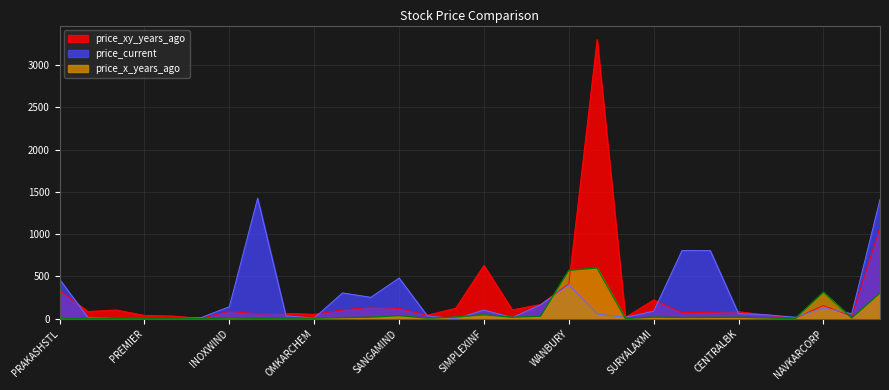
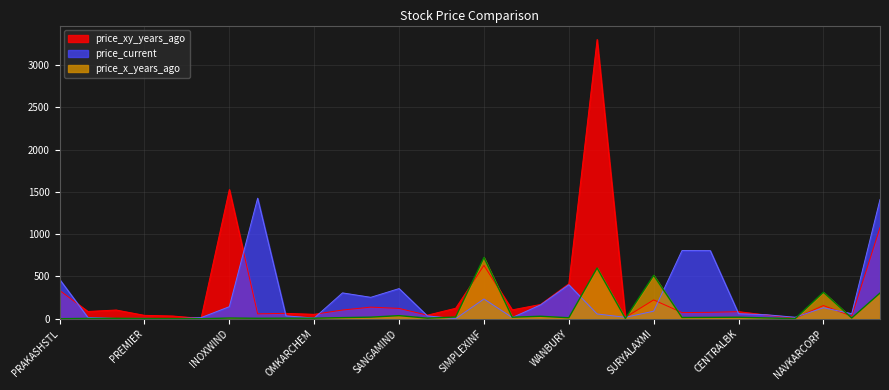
price_xy_years_ago, INOXWIND: 100 -> 1500
price_current, SANGAMIND: 500 -> 400
price_current, SIMPLEXINF: 100 -> 200
price_x_years_ago, SIMPLEXINF: 0 -> 700
price_x_years_ago, WANBURY: 600 -> 0
price_x_years_ago, SURYALAXMI: 0 -> 500
